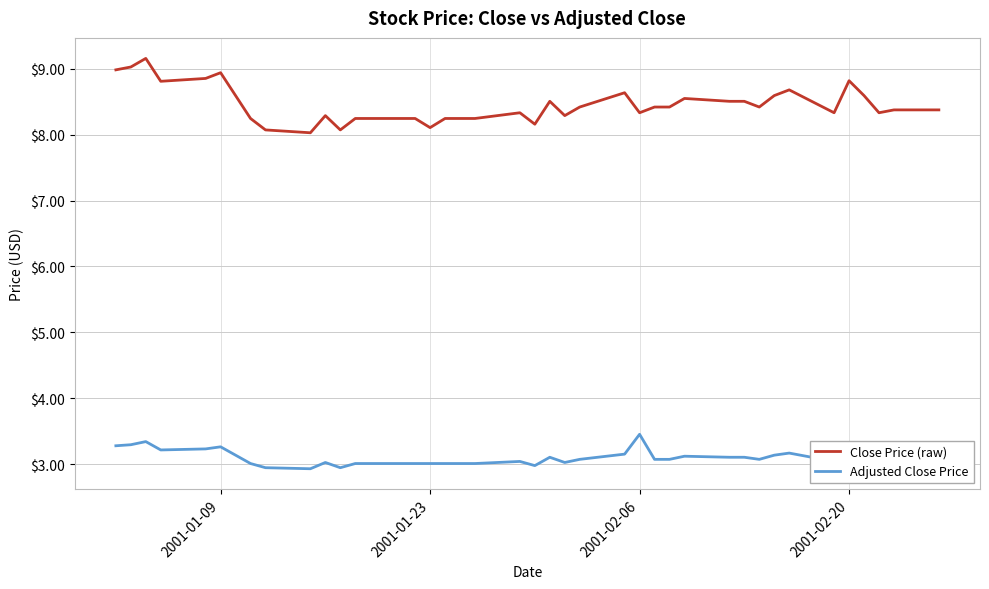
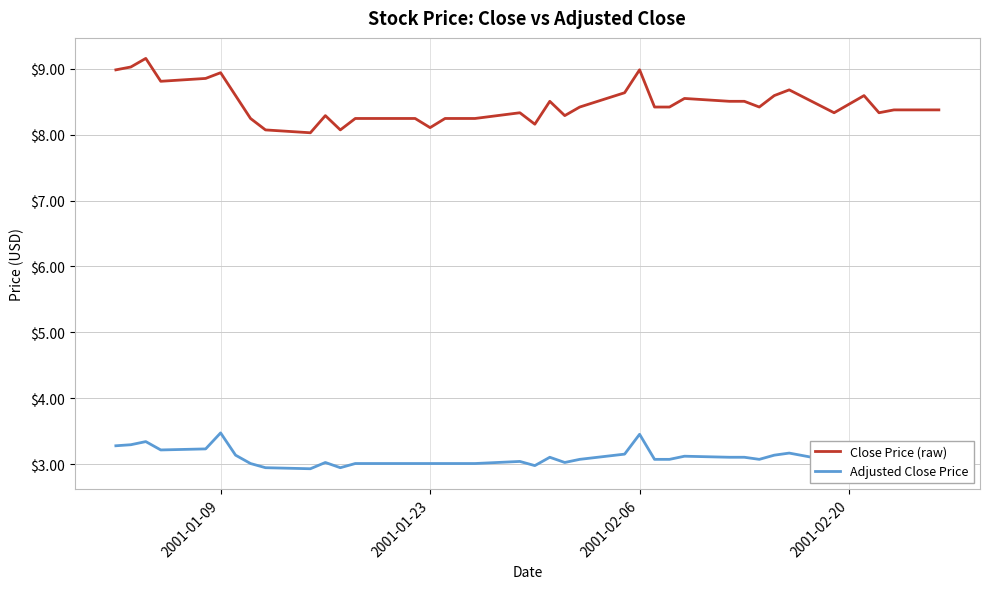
Adjusted Close Price, 2001-01-09: $3.3 -> $3.5
Close Price (raw), 2001-02-06: $8.3 -> $9.0
Close Price (raw), 2001-02-20: $8.8 -> $8.5
